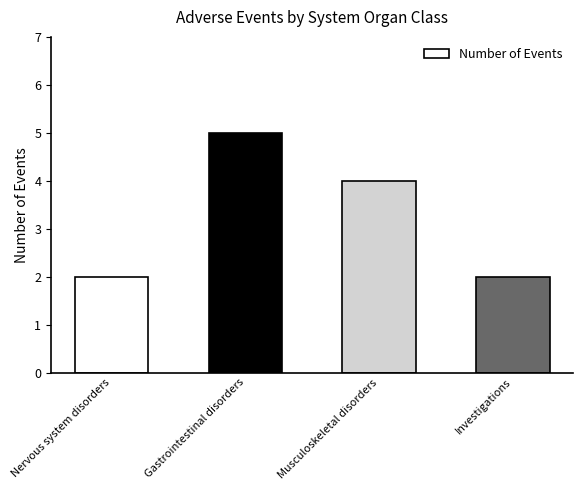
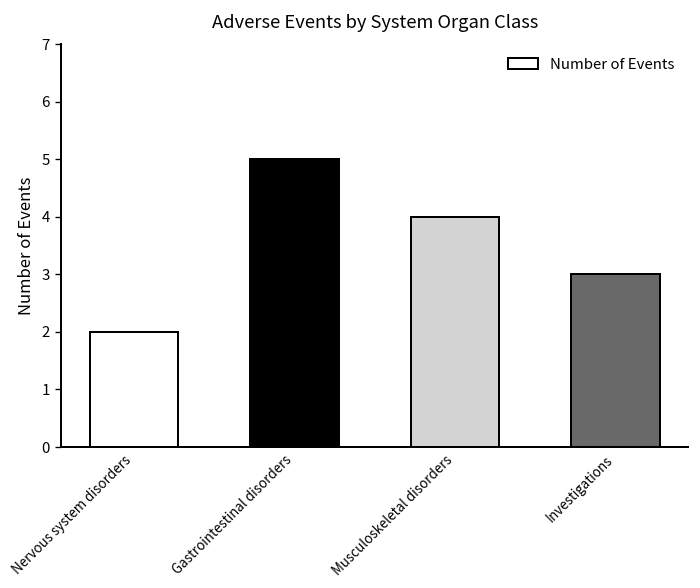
Investigations: 2 -> 3
